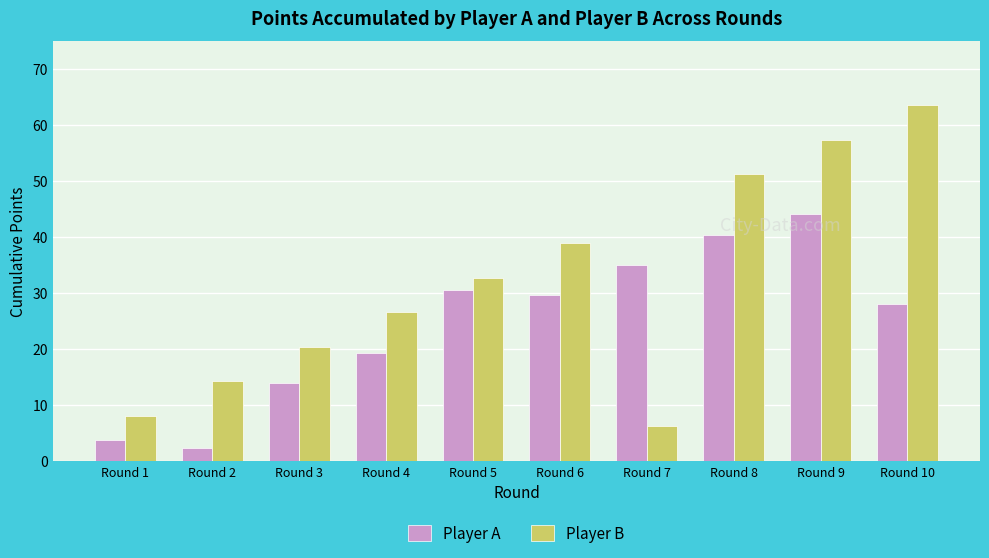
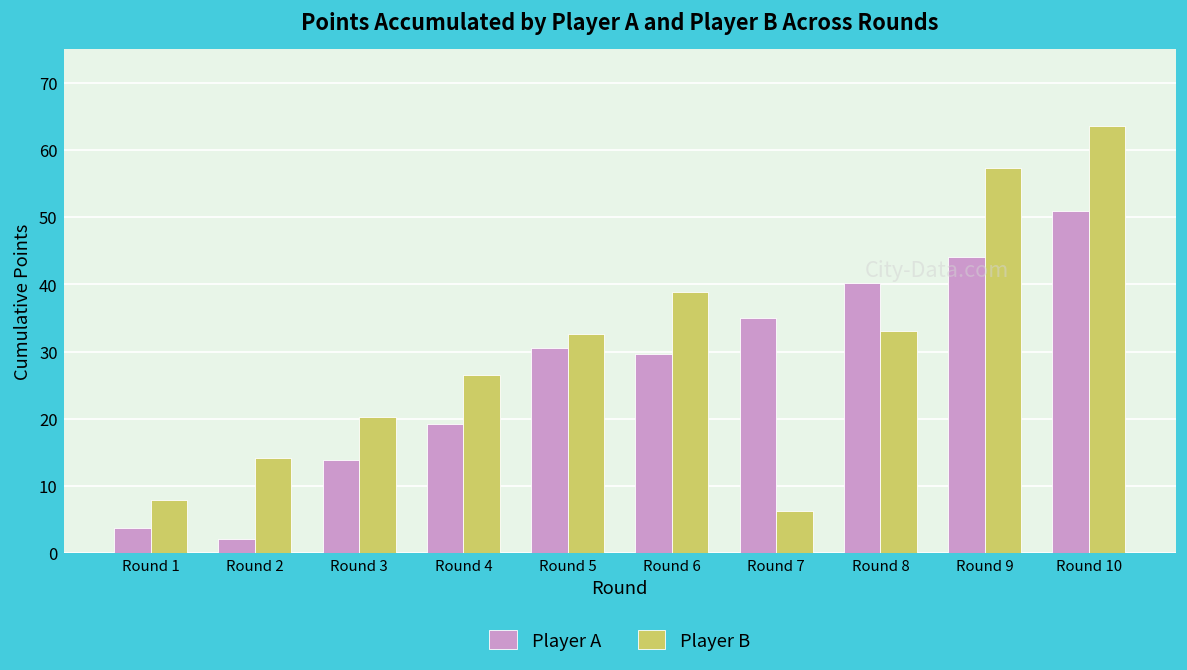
Player B, Round 8: 51 -> 33
Player A, Round 10: 28 -> 51
